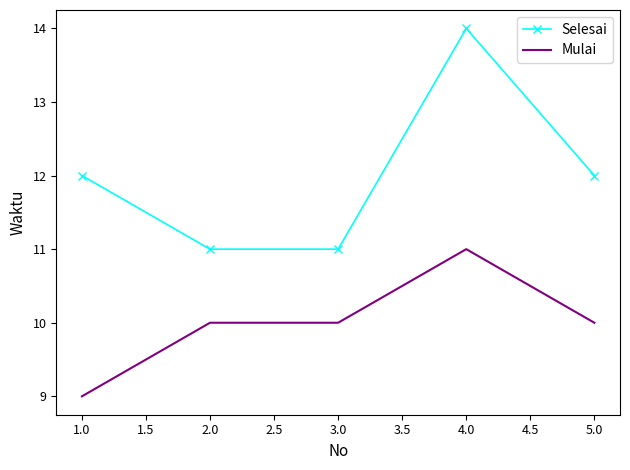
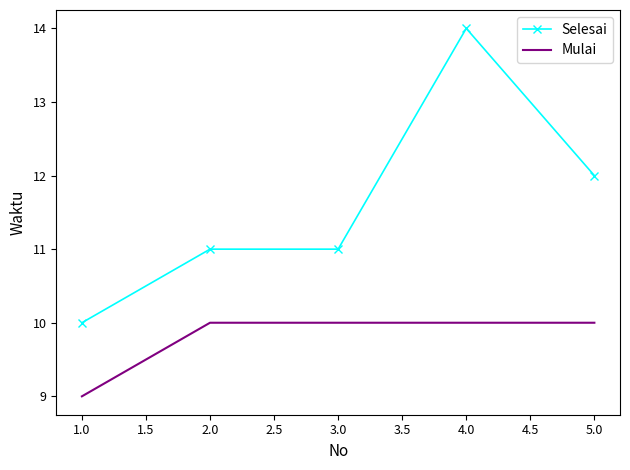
Selesai, 1.0: 12 -> 10
Mulai, 4.0: 11 -> 10
